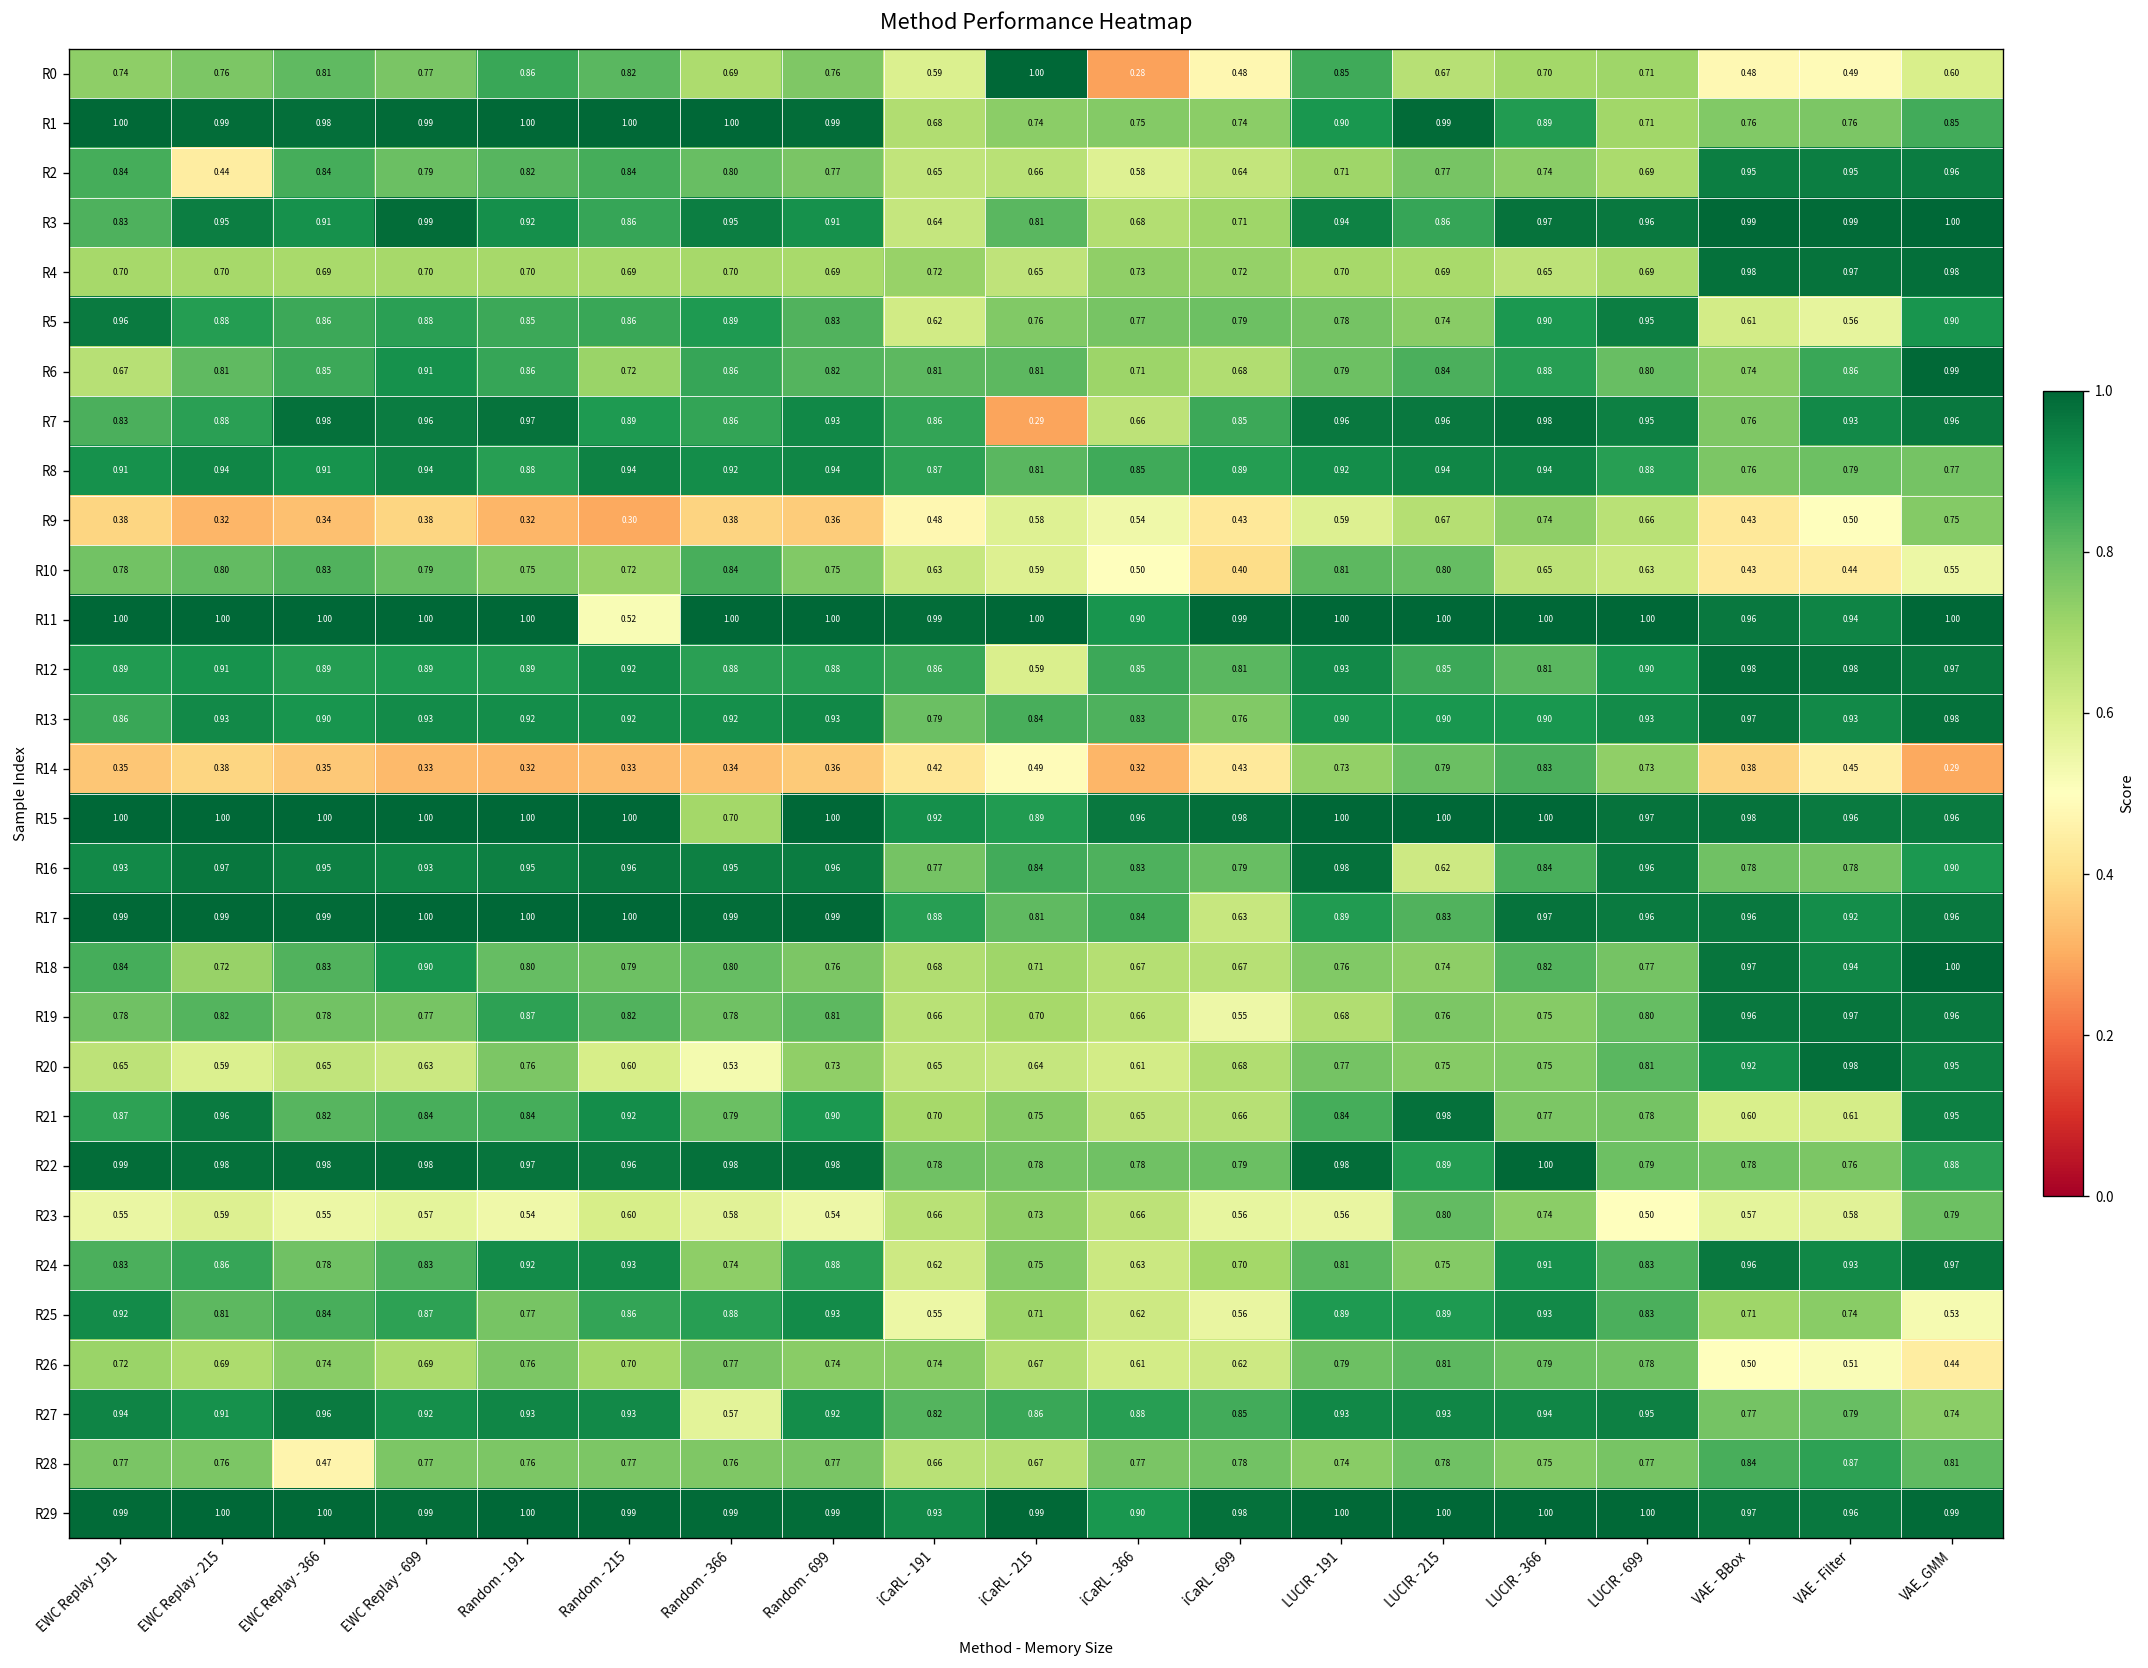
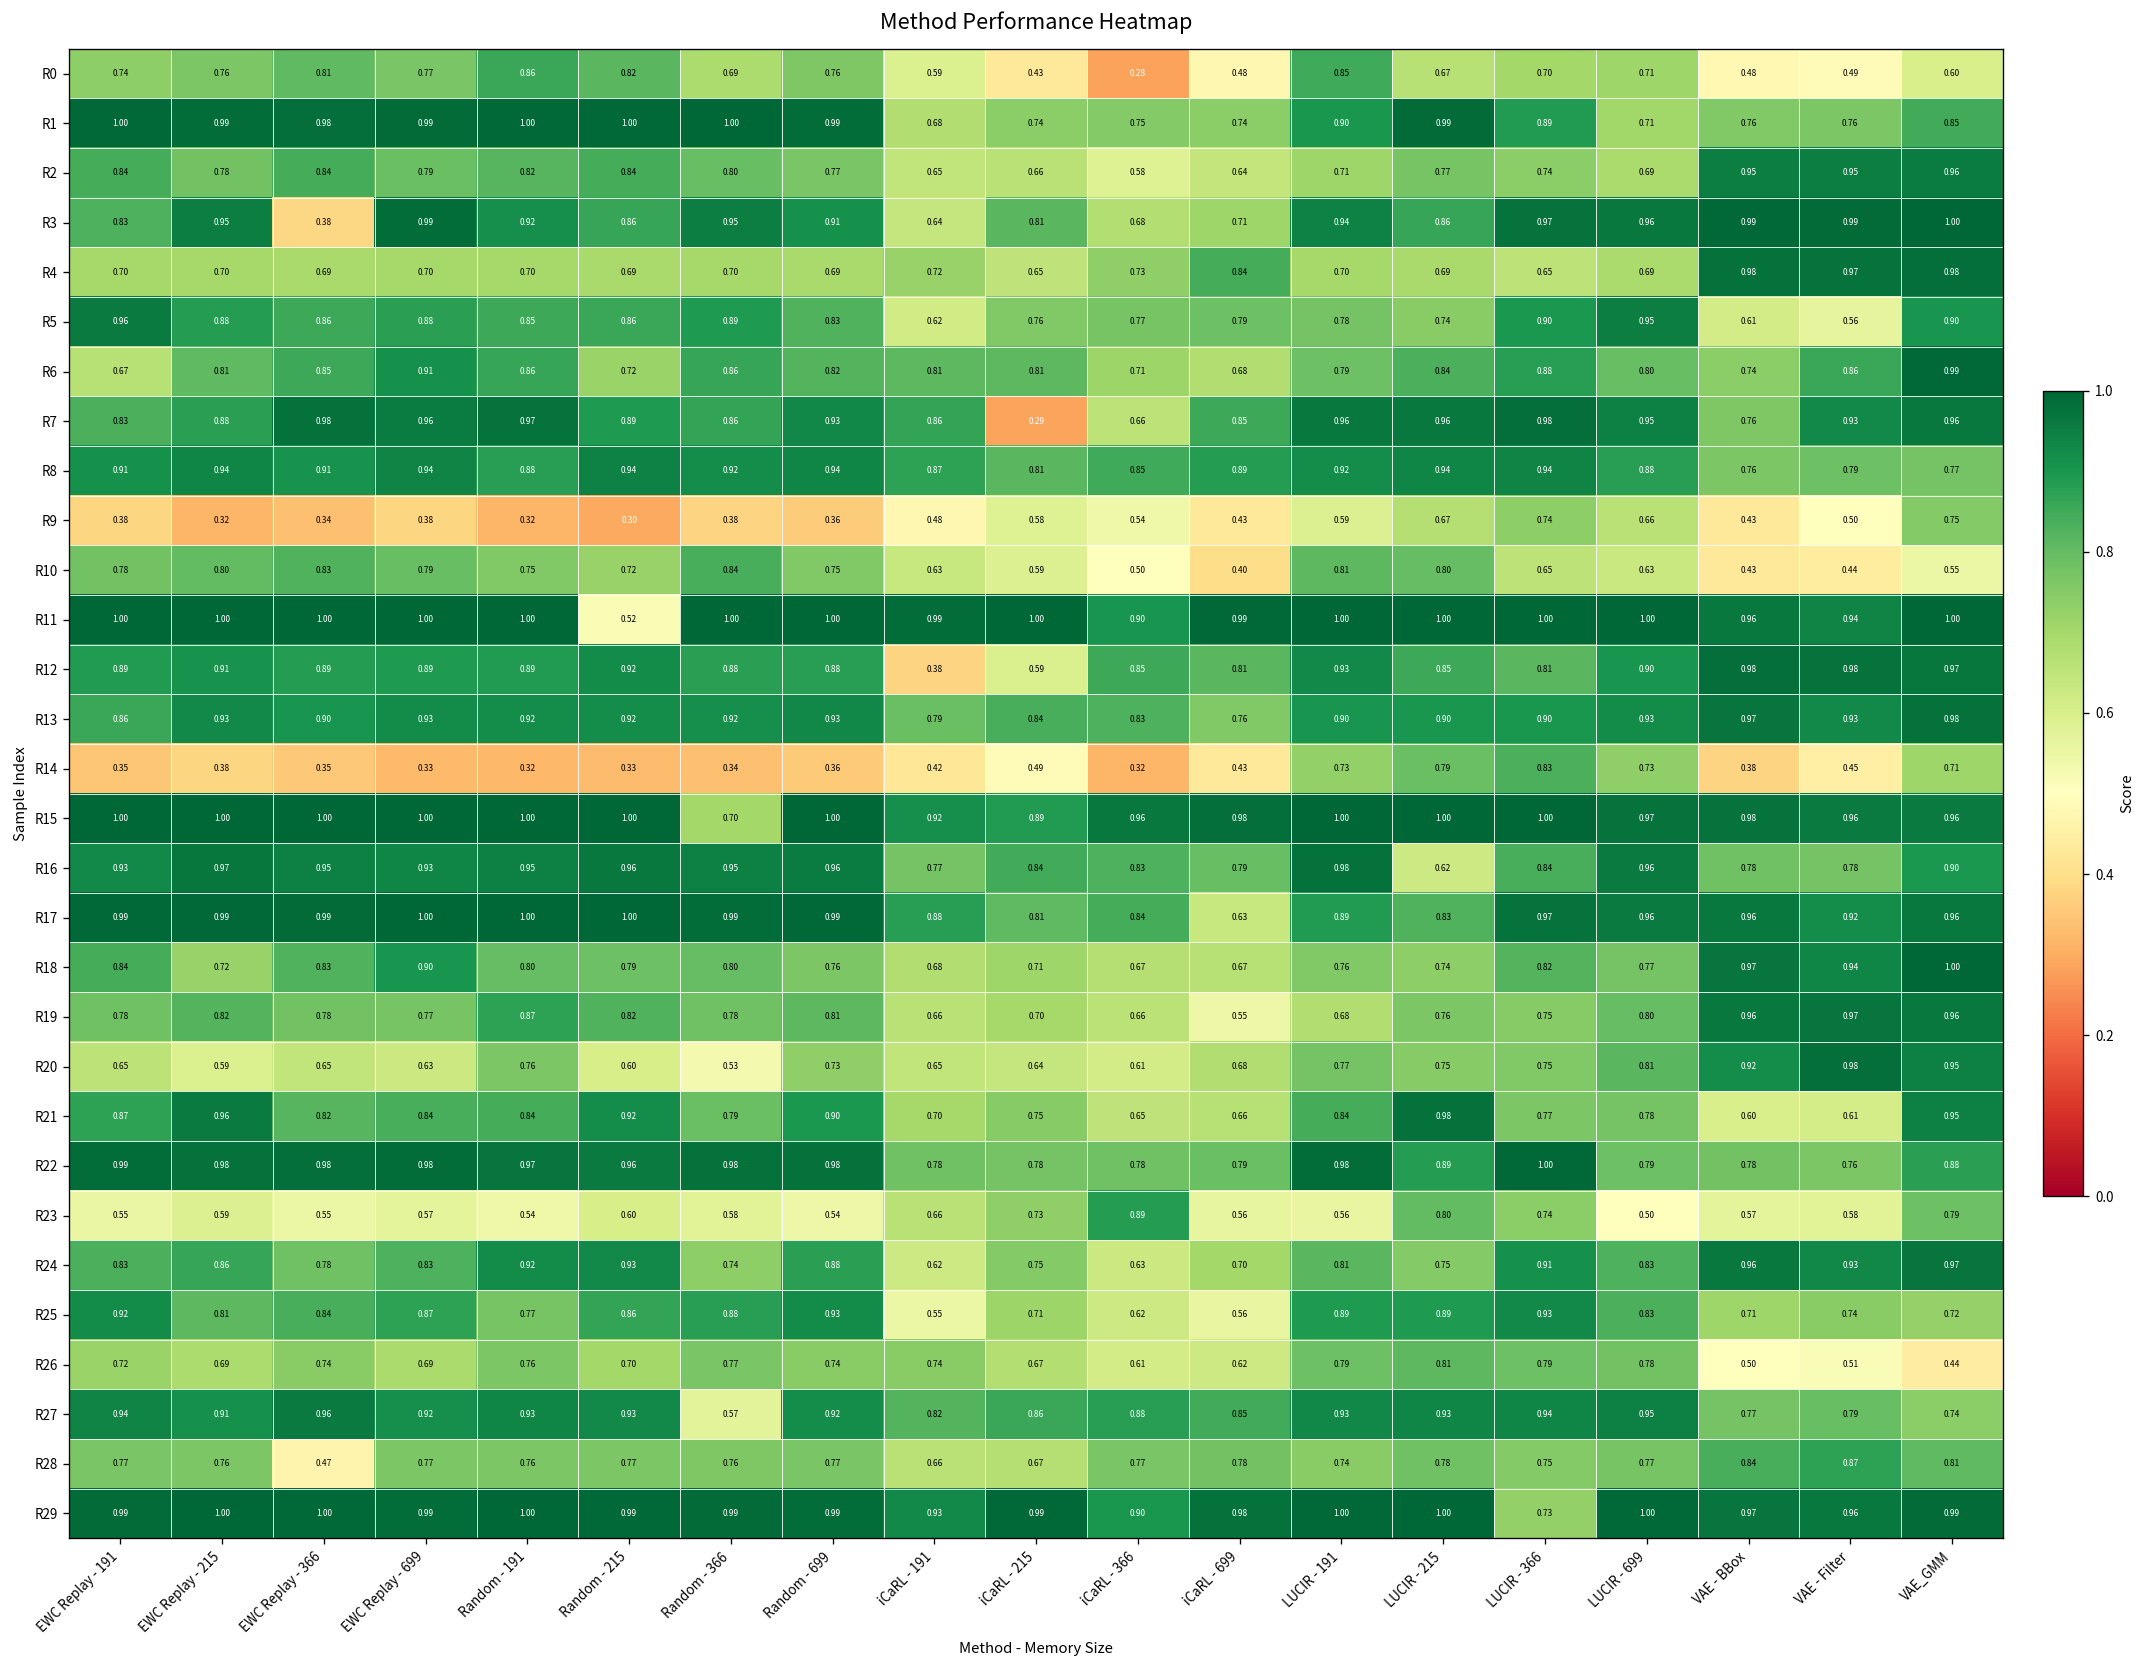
R0, iCaRL - 215: 1.00 -> 0.43
R2, EWC Replay - 215: 0.44 -> 0.78
R3, EWC Replay - 366: 0.91 -> 0.38
R4, iCaRL - 699: 0.72 -> 0.84
R12, iCaRL - 191: 0.86 -> 0.38
R14, VAE_GMM: 0.29 -> 0.71
R23, iCaRL - 366: 0.66 -> 0.89
R25, VAE_GMM: 0.53 -> 0.72
R29, LUCIR - 366: 1.00 -> 0.73
